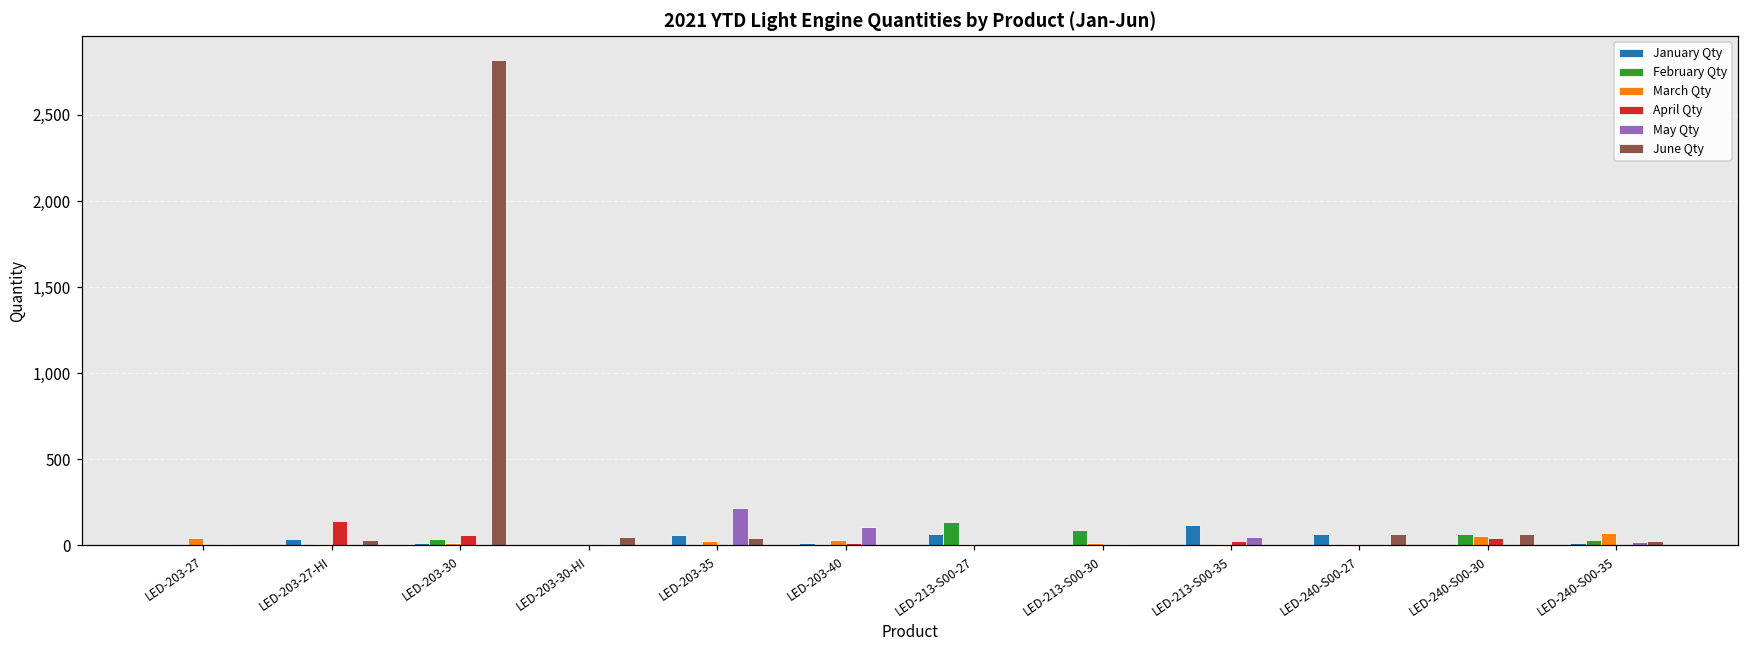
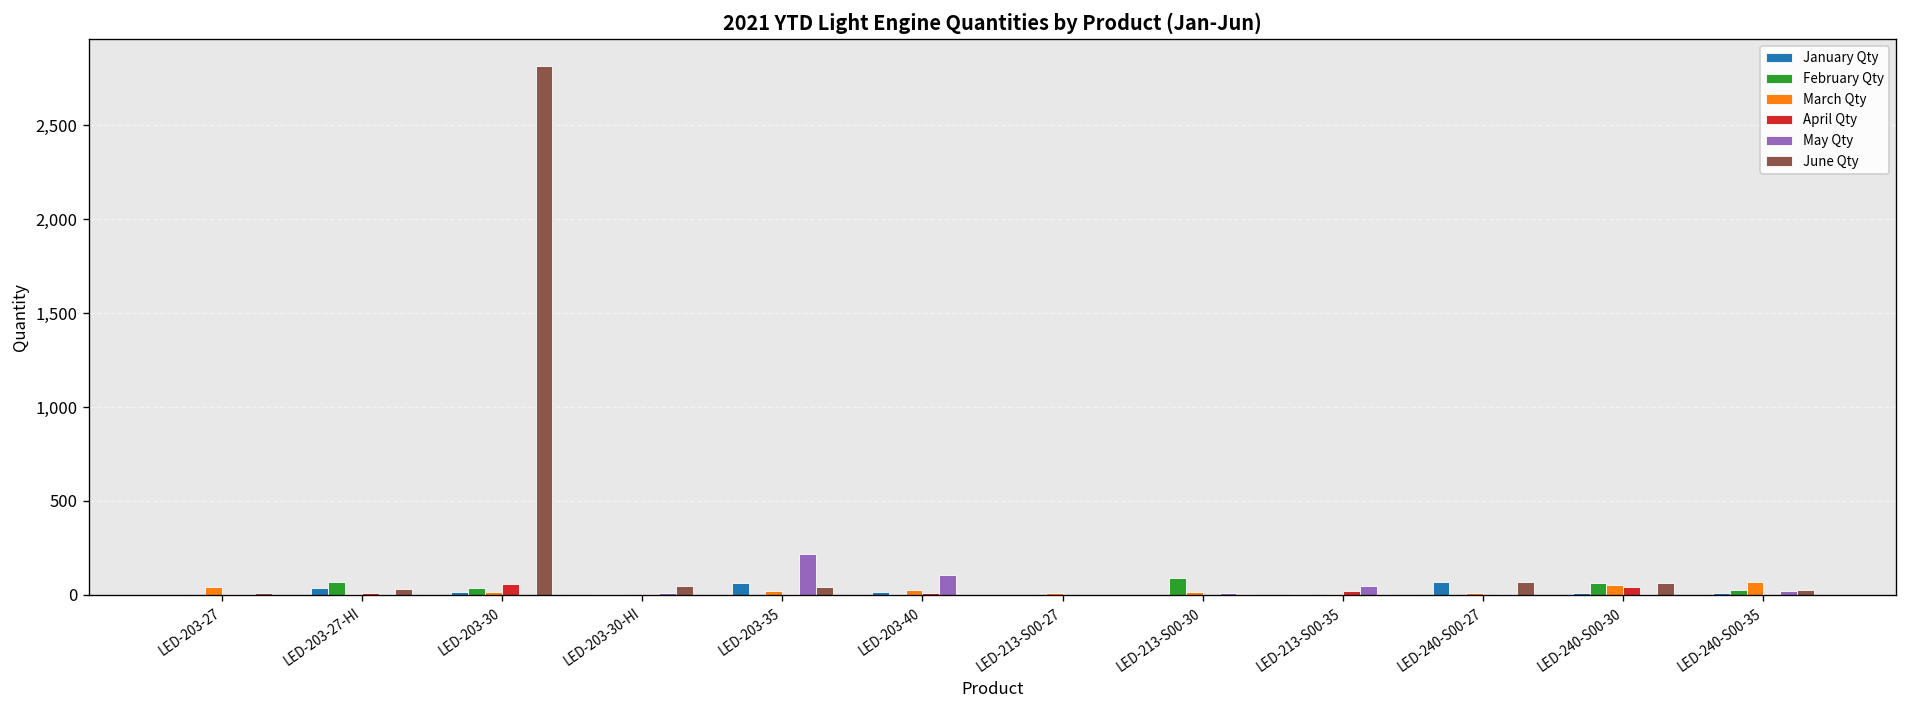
February Qty, LED-203-27-HI: 0 -> 70
April Qty, LED-203-27-HI: 140 -> 10
January Qty, LED-213-S00-27: 70 -> 0
February Qty, LED-213-S00-27: 140 -> 0
January Qty, LED-213-S00-35: 120 -> 0
